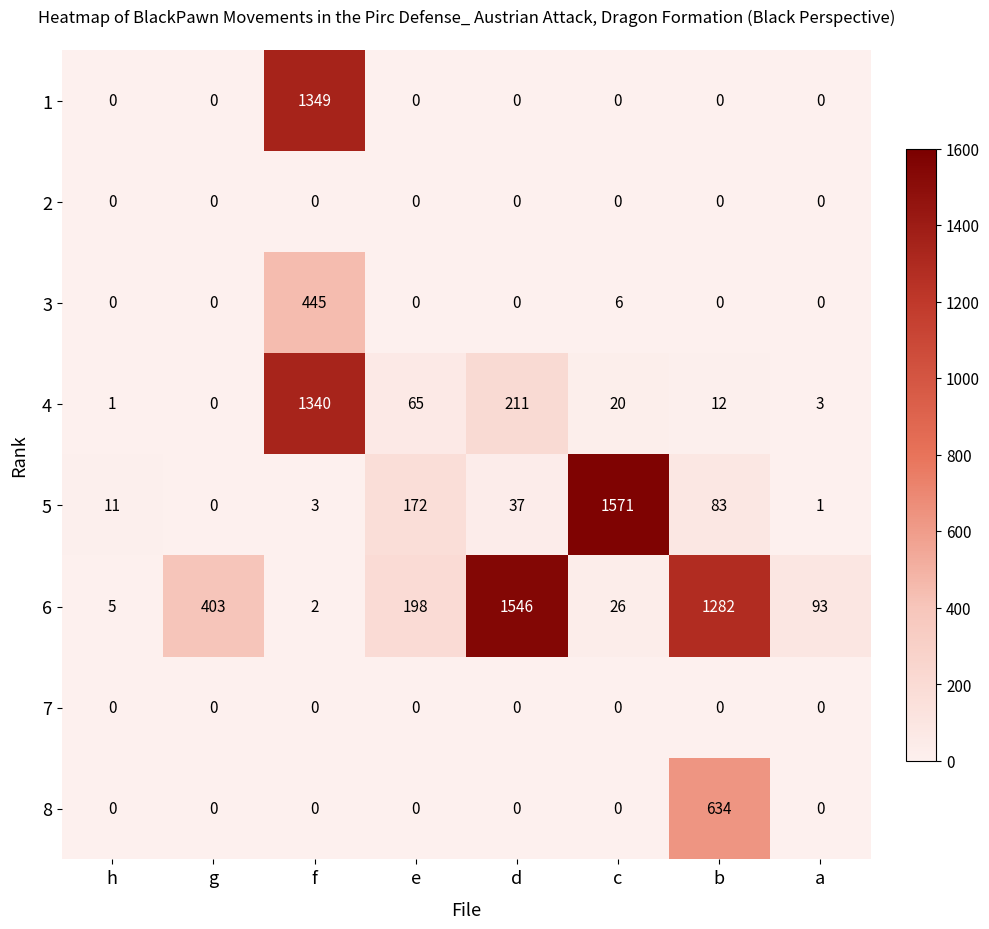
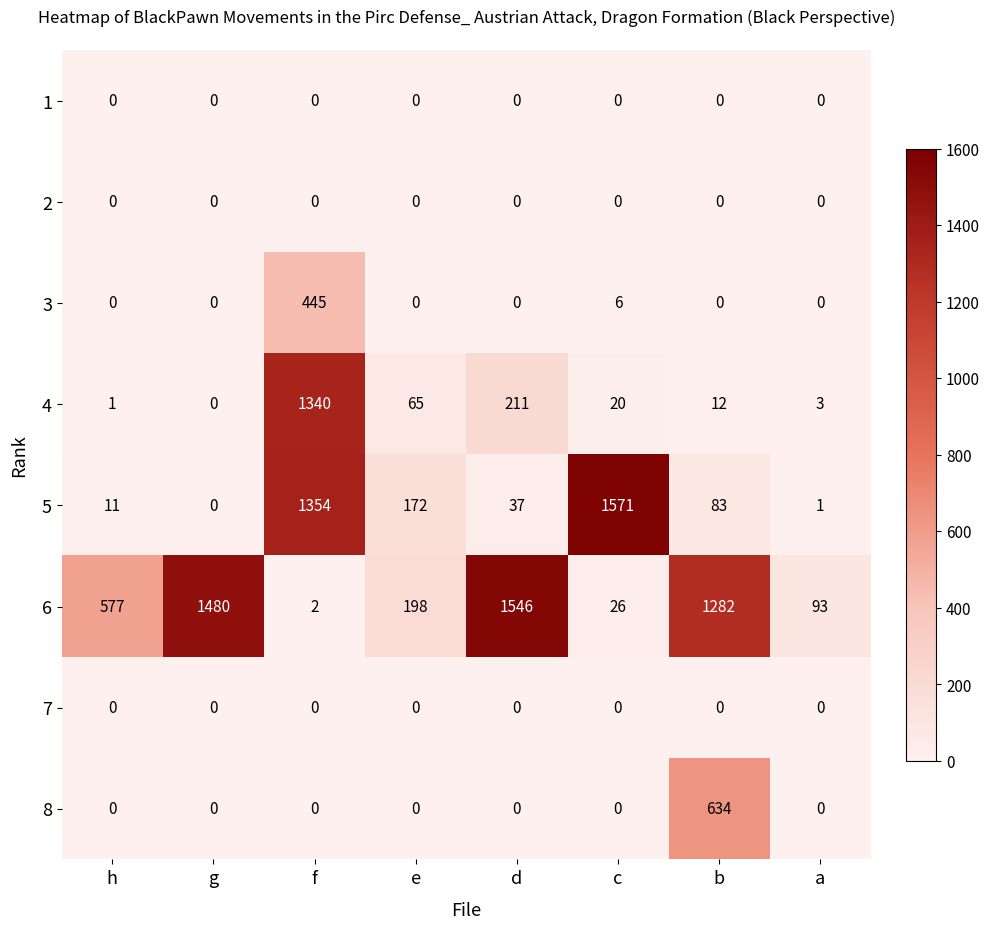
1, f: 1349 -> 0
5, f: 3 -> 1354
6, h: 5 -> 577
6, g: 403 -> 1480
